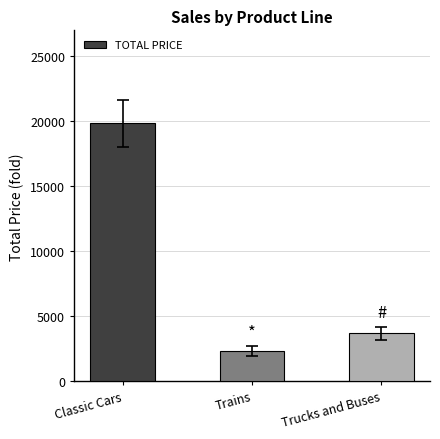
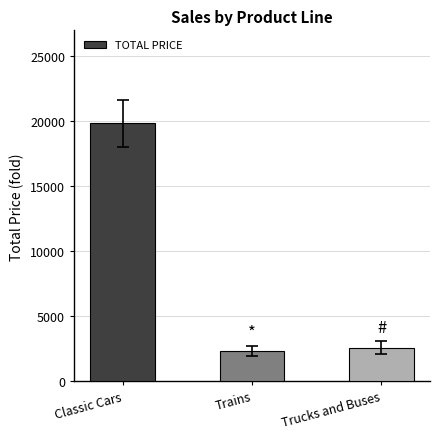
TOTAL PRICE, Trucks and Buses: 3700 -> 2600
